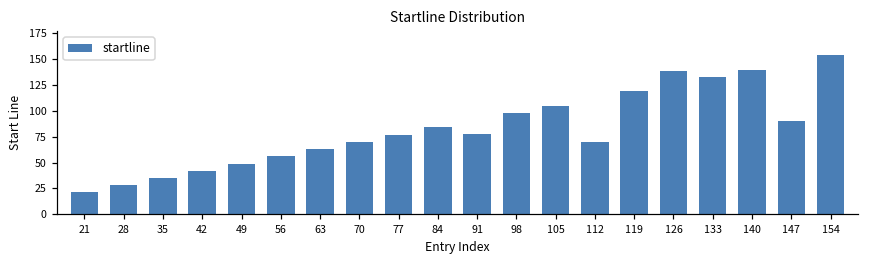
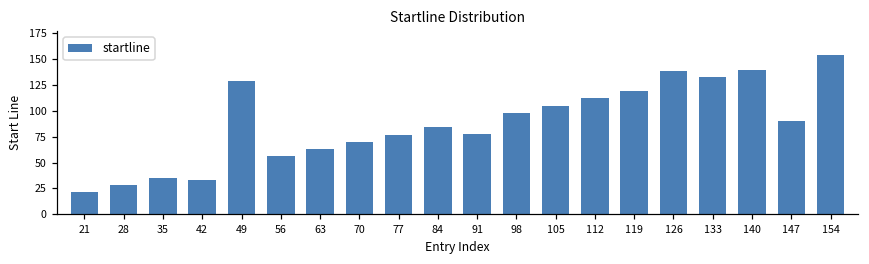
42: 40 -> 30
49: 50 -> 130
112: 70 -> 110
